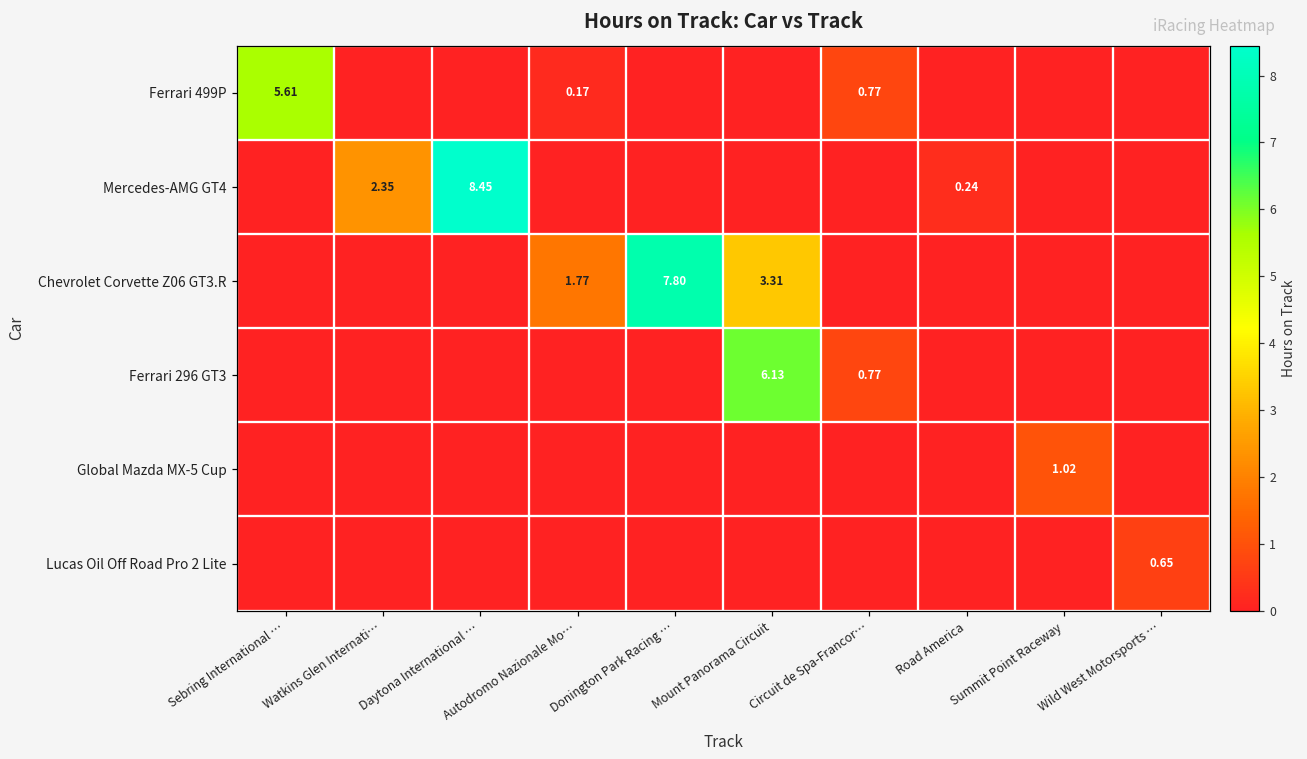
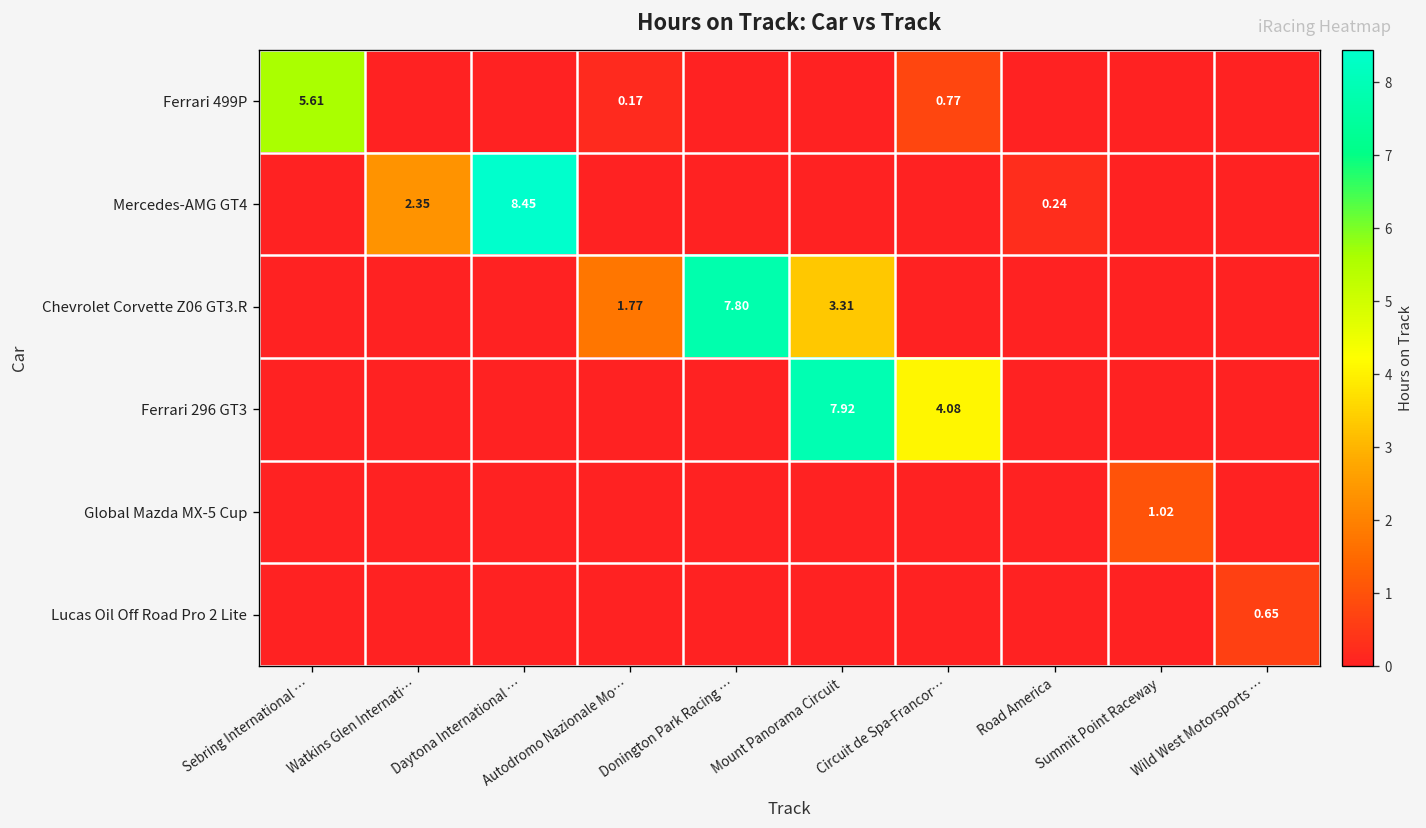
Ferrari 296 GT3, Mount Panorama Circuit: 6.13 -> 7.92
Ferrari 296 GT3, Circuit de Spa-Francor…: 0.77 -> 4.08
